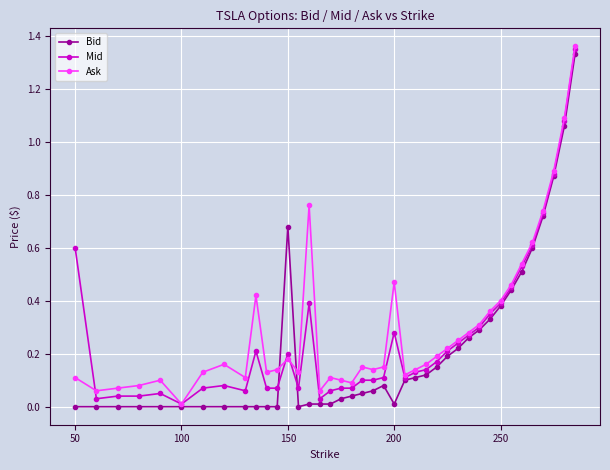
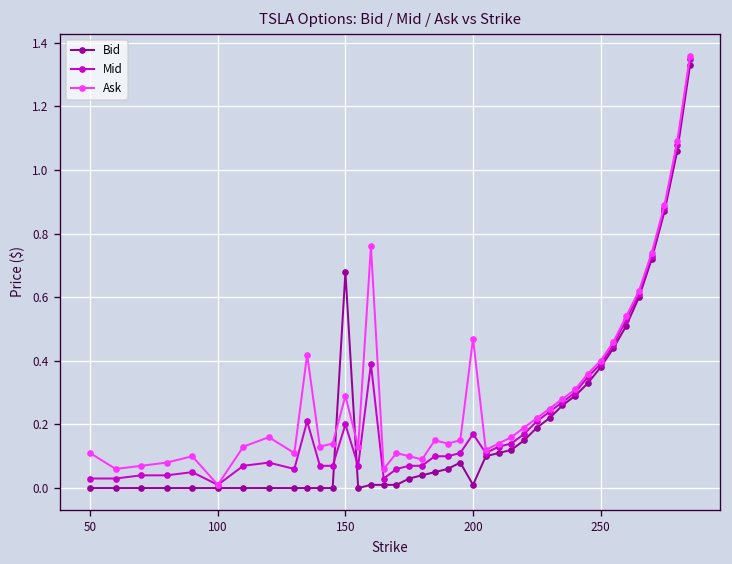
Mid, 50: 0.60 -> 0.03
Ask, 150: 0.18 -> 0.29
Mid, 200: 0.28 -> 0.17
